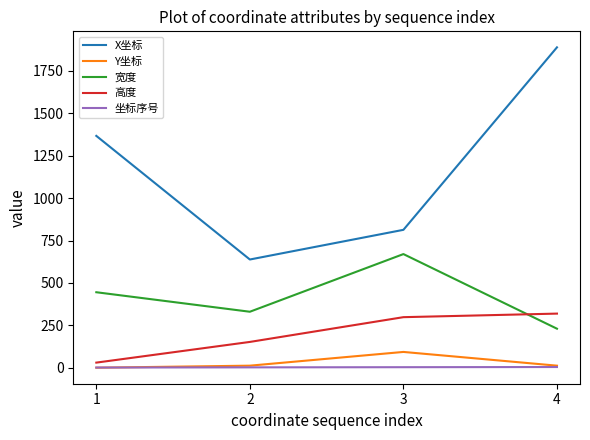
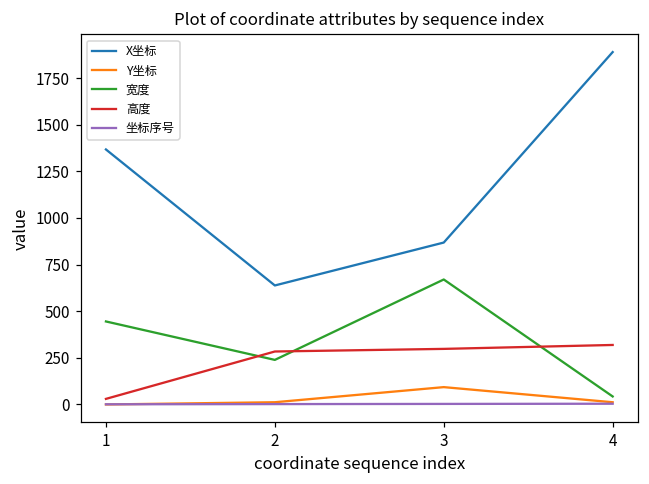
宽度, 2: 330 -> 240
高度, 2: 150 -> 280
X坐标, 3: 810 -> 870
宽度, 4: 230 -> 40
